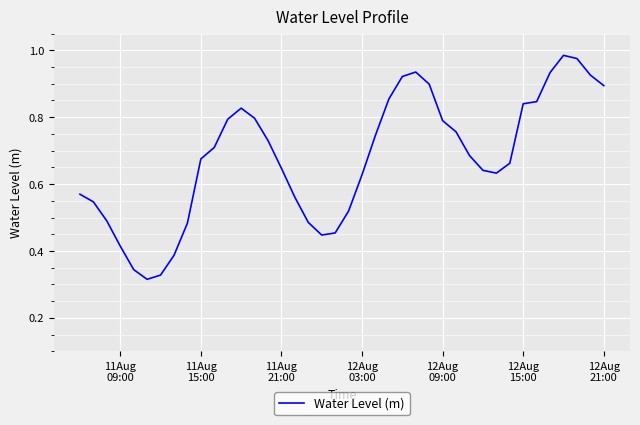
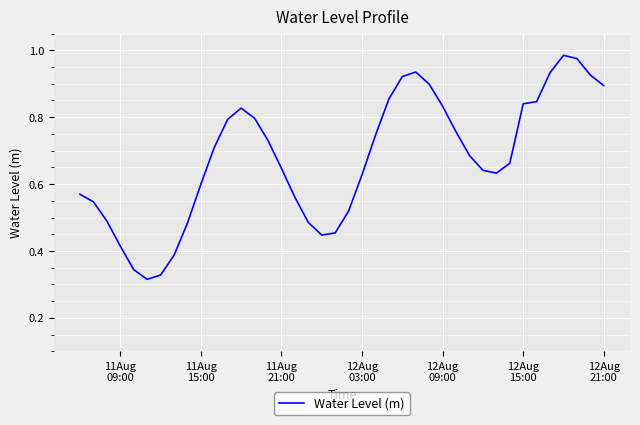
11Aug 15:00: 0.68 -> 0.60
12Aug 09:00: 0.79 -> 0.83
